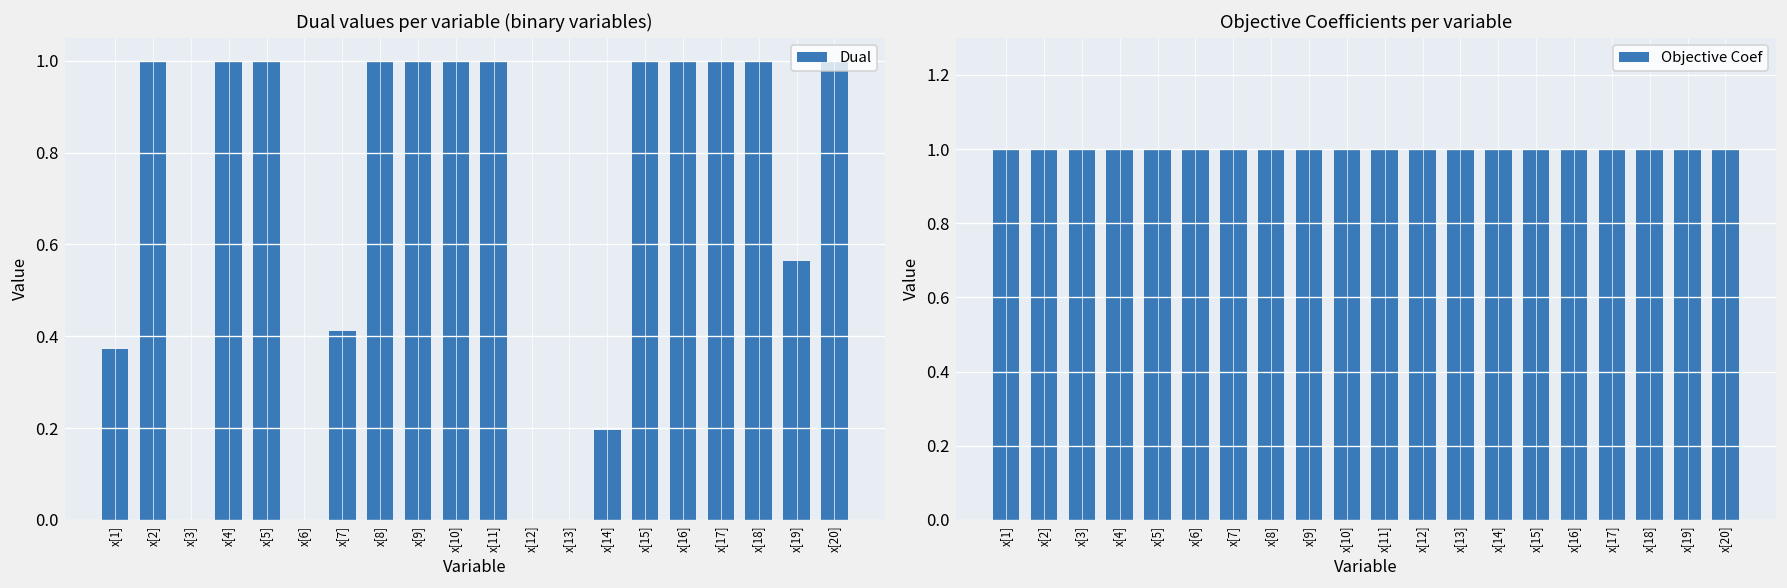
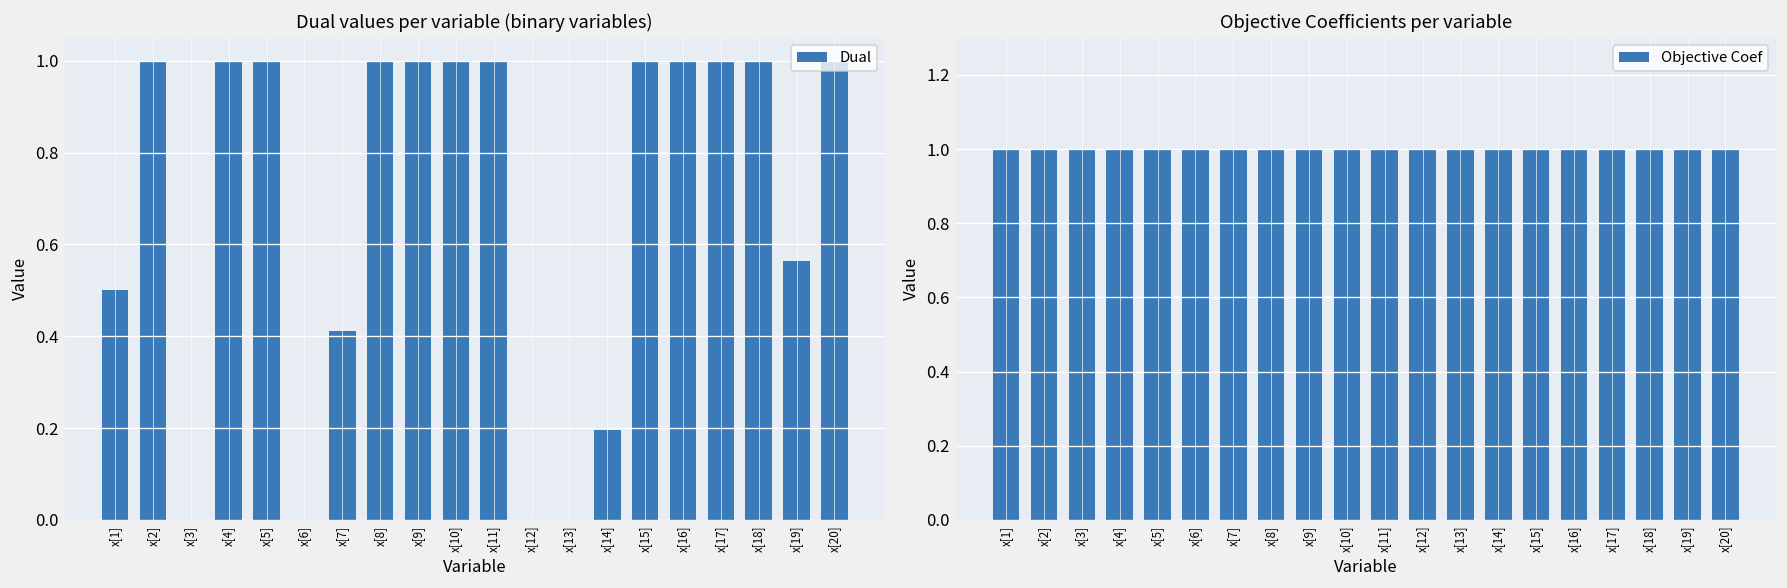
Dual values per variable (binary variables), x[1]: 0.37 -> 0.50
